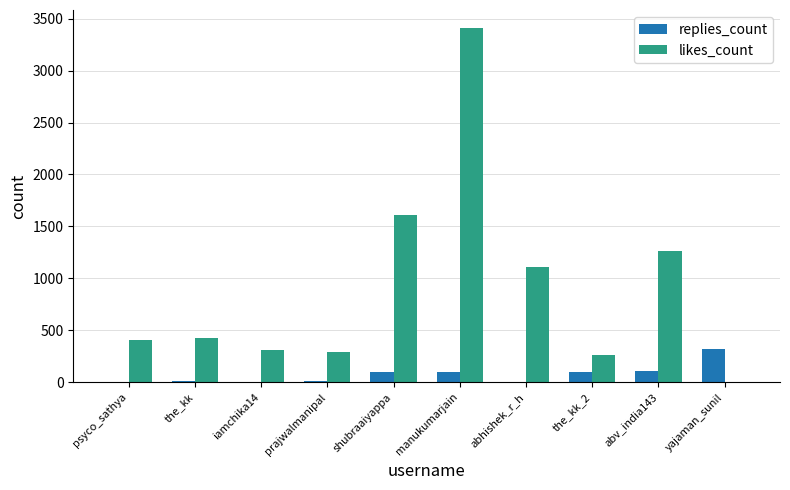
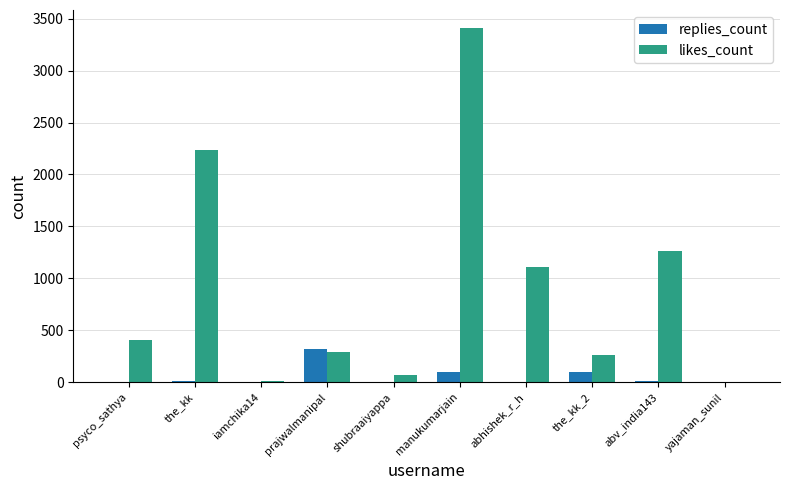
likes_count, the_kk: 430 -> 2240
likes_count, iamchika14: 320 -> 10
replies_count, prajwalmanipal: 10 -> 320
replies_count, shubraaiyappa: 100 -> 0
likes_count, shubraaiyappa: 1610 -> 70
replies_count, abv_india143: 110 -> 20
replies_count, yajaman_sunil: 320 -> 0
